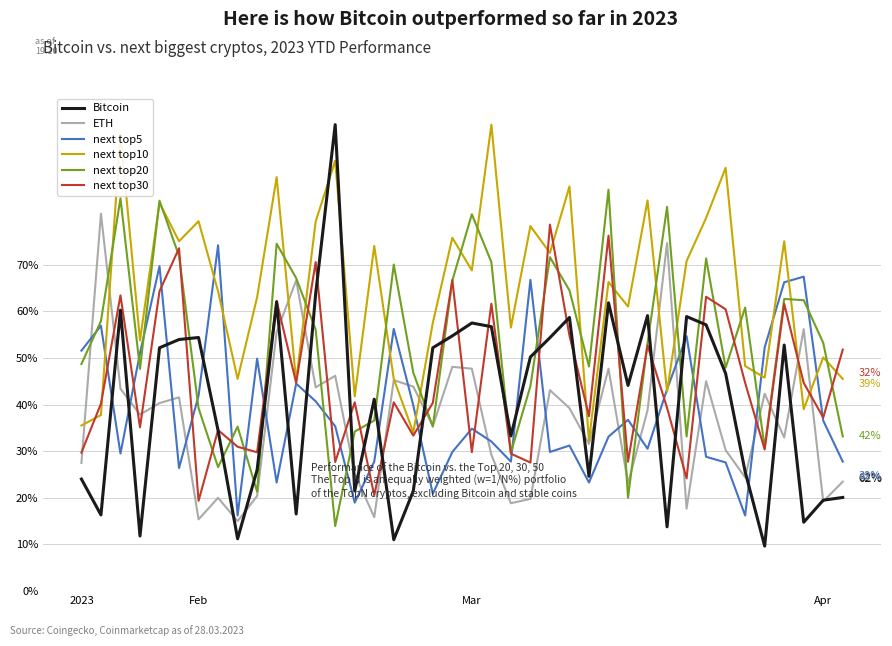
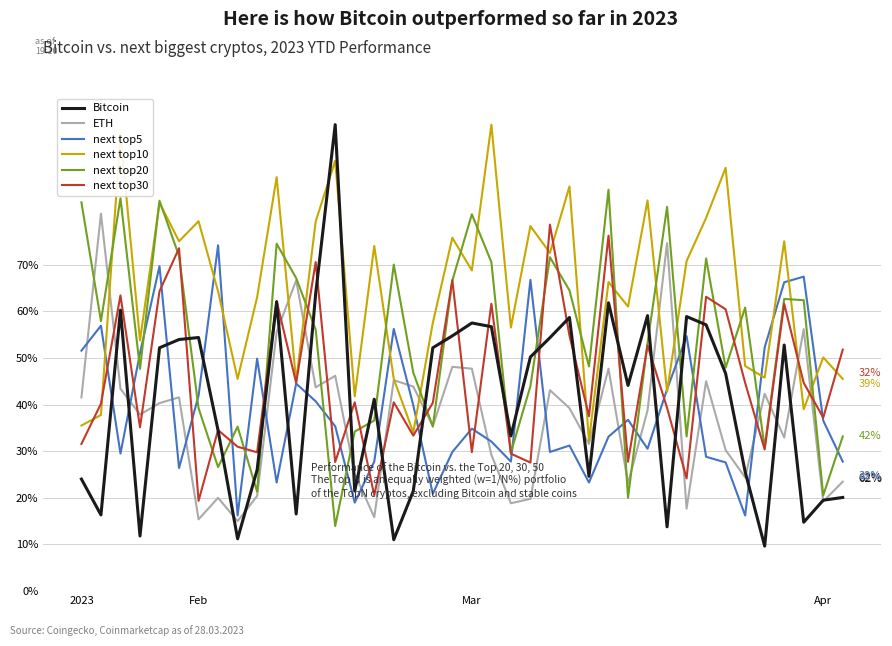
ETH, 2023: 27% -> 42%
next top20, 2023: 49% -> 83%
next top30, 2023: 30% -> 32%
next top20, Apr: 53% -> 21%
